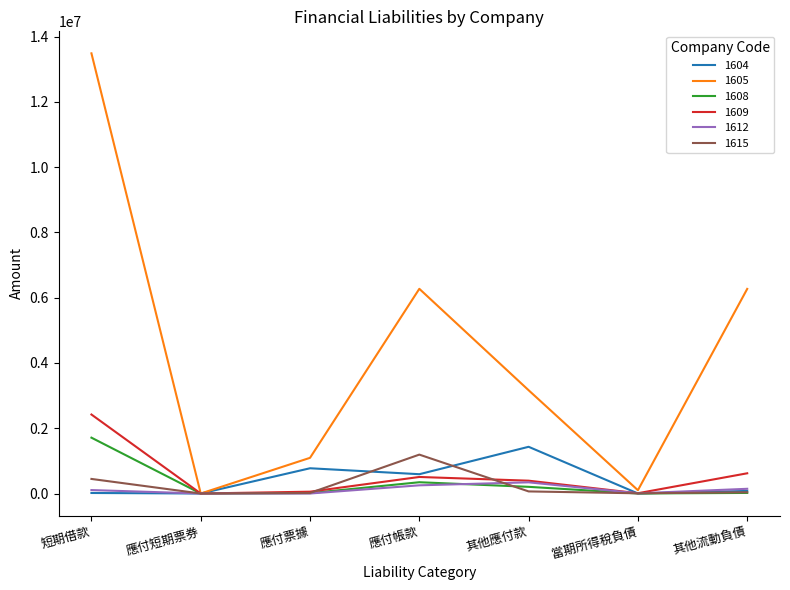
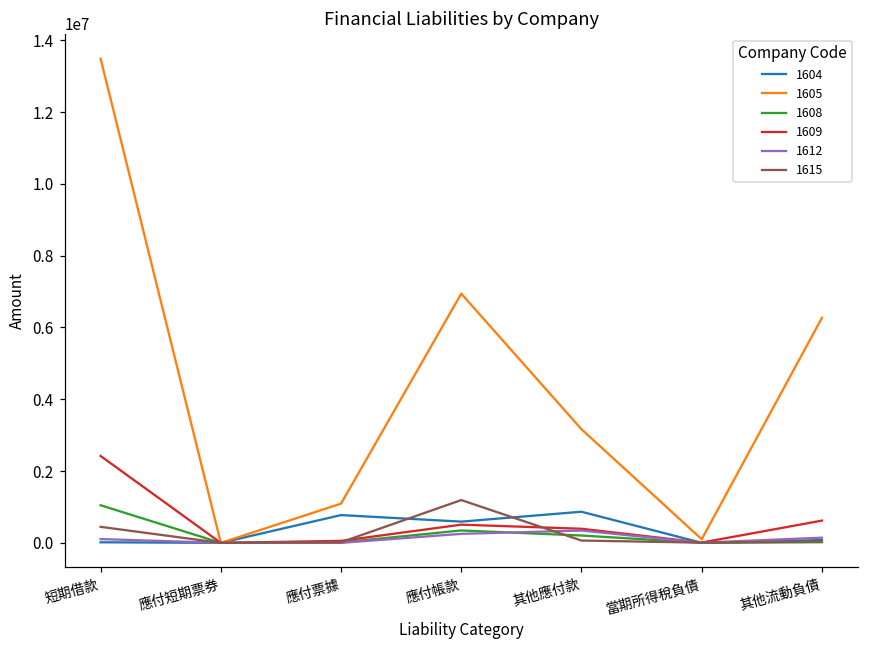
1608, 短期借款: 1700000 -> 1000000
1605, 應付帳款: 6300000 -> 6900000
1604, 其他應付款: 1400000 -> 900000
